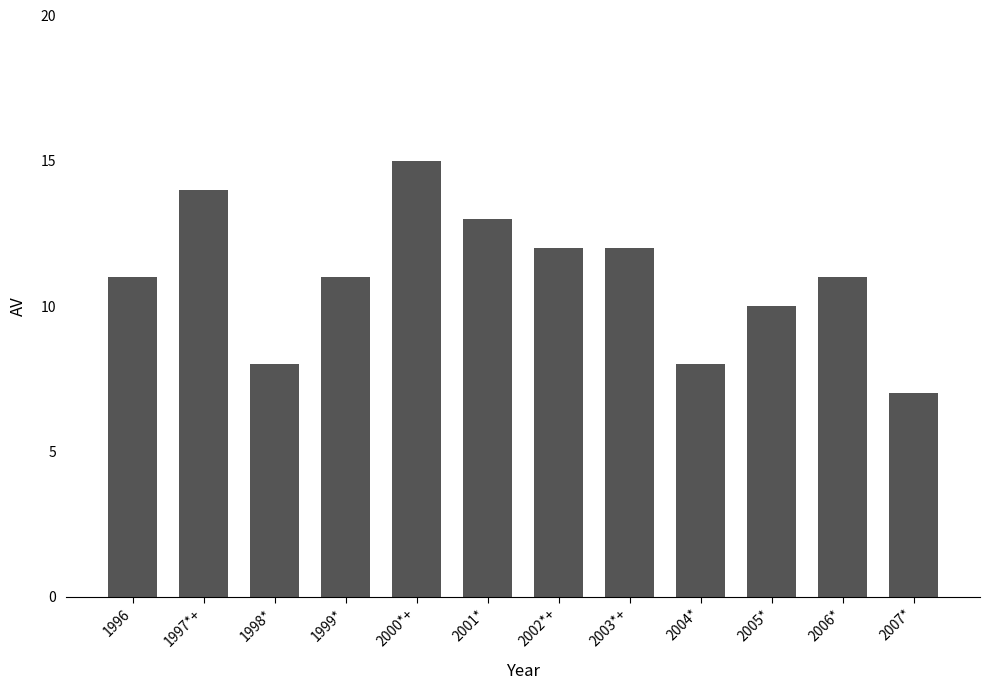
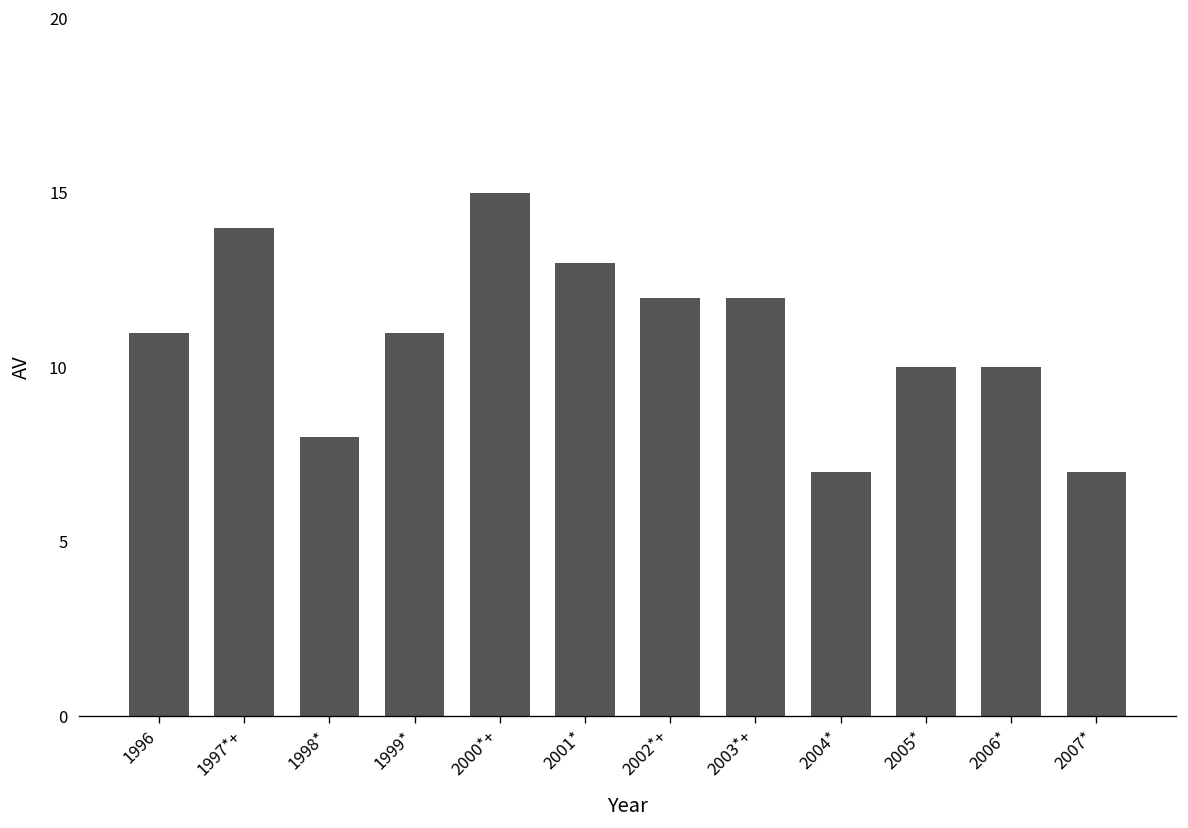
2004*: 8 -> 7
2006*: 11 -> 10
